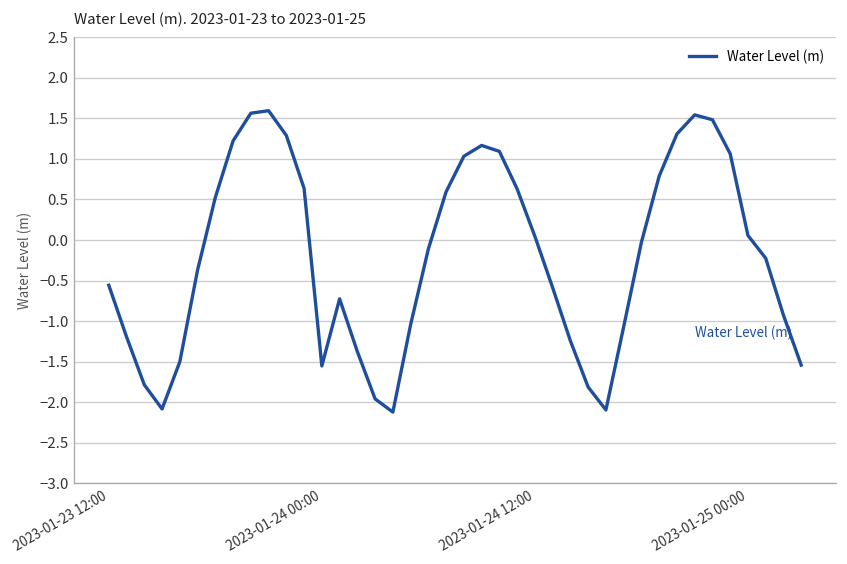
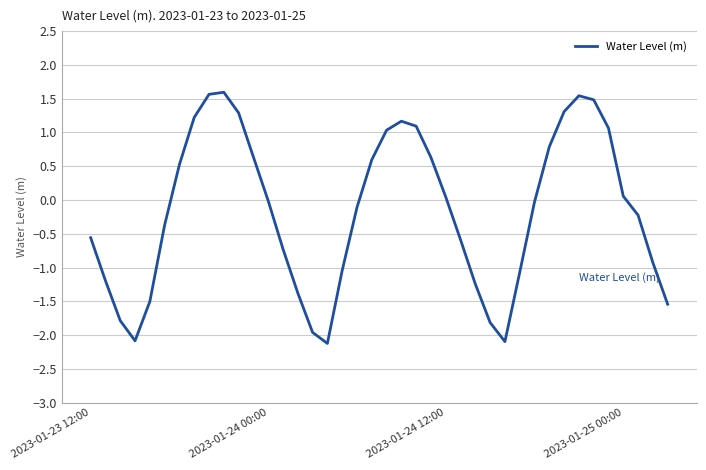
2023-01-24 00:00: -1.6 -> 0.0
